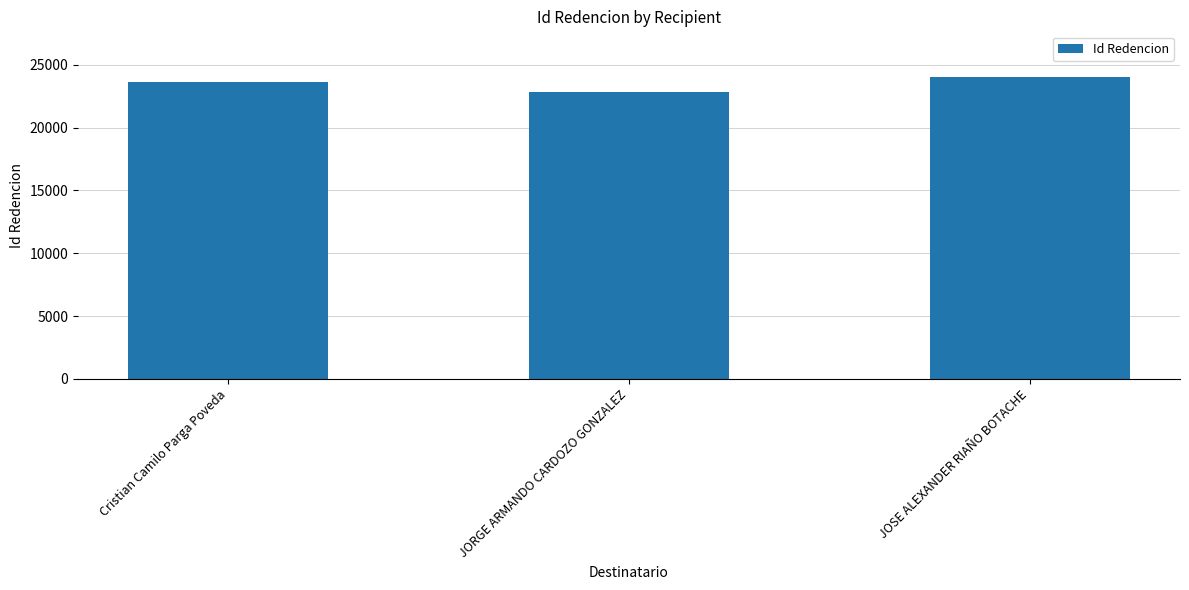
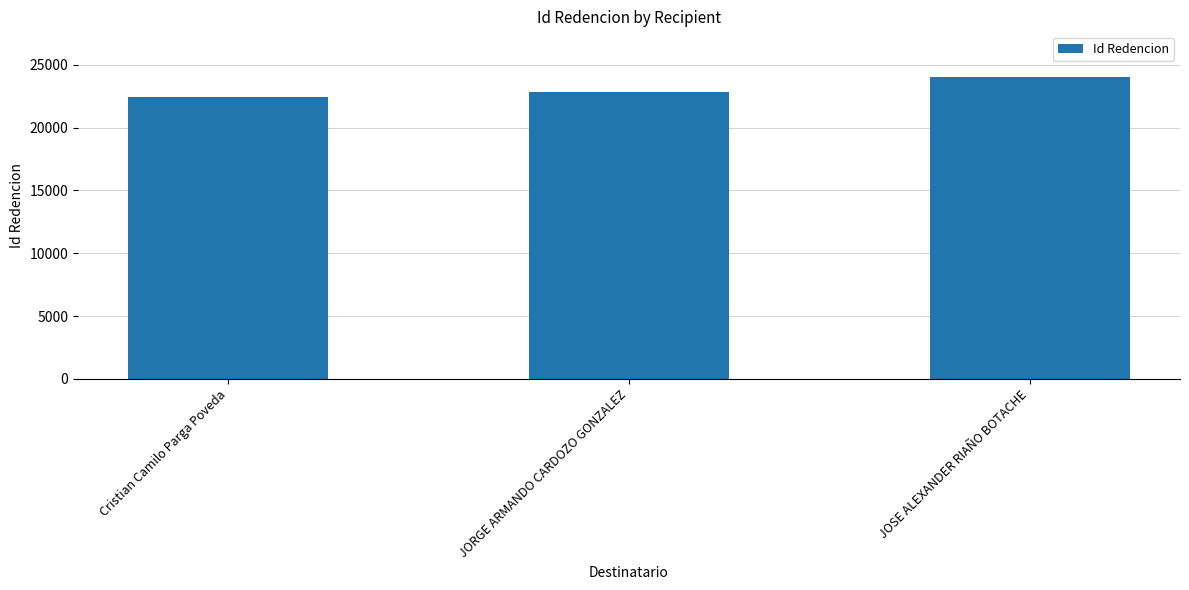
Cristian Camilo Parga Poveda: 23600 -> 22500
